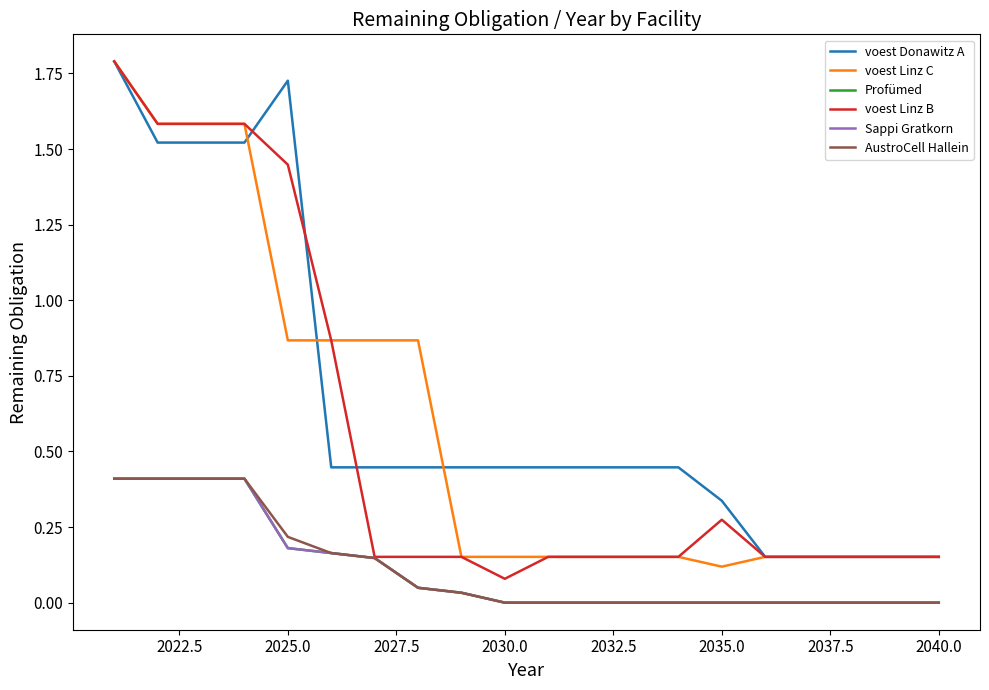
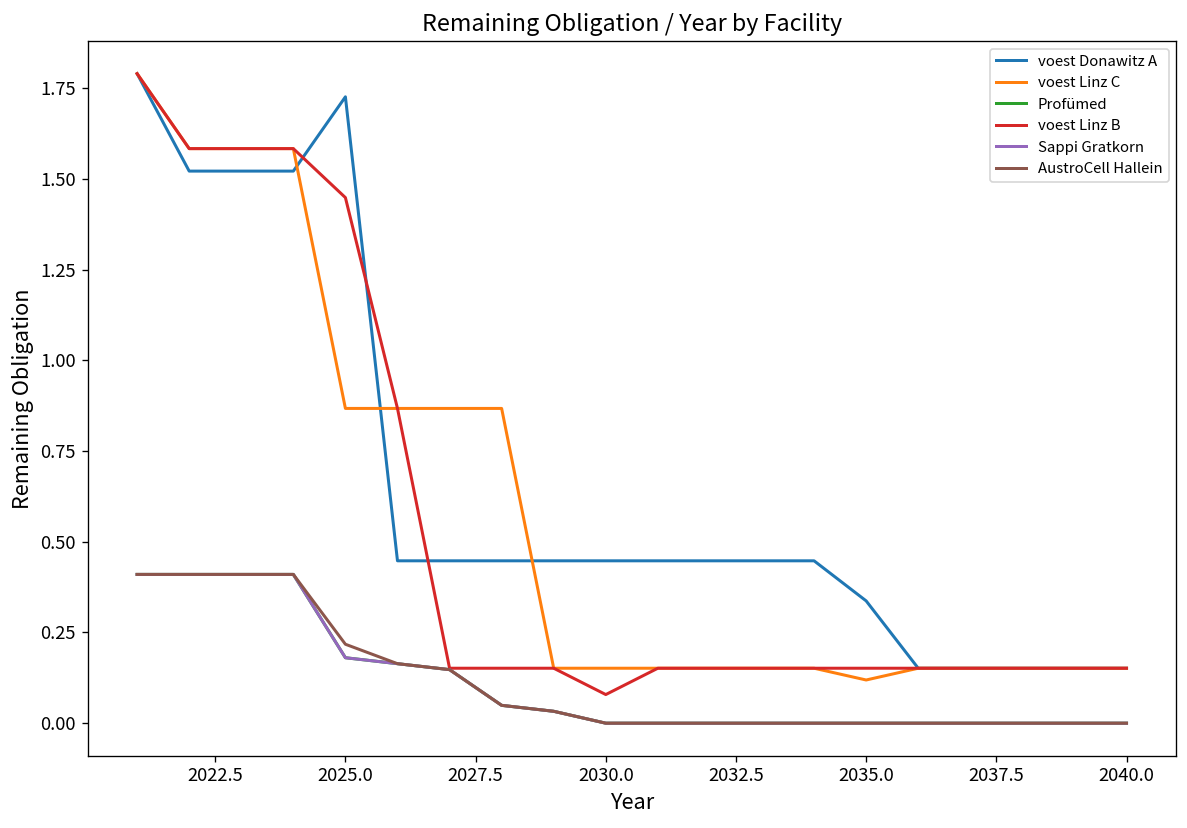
voest Linz B, 2035.0: 0.27 -> 0.15
